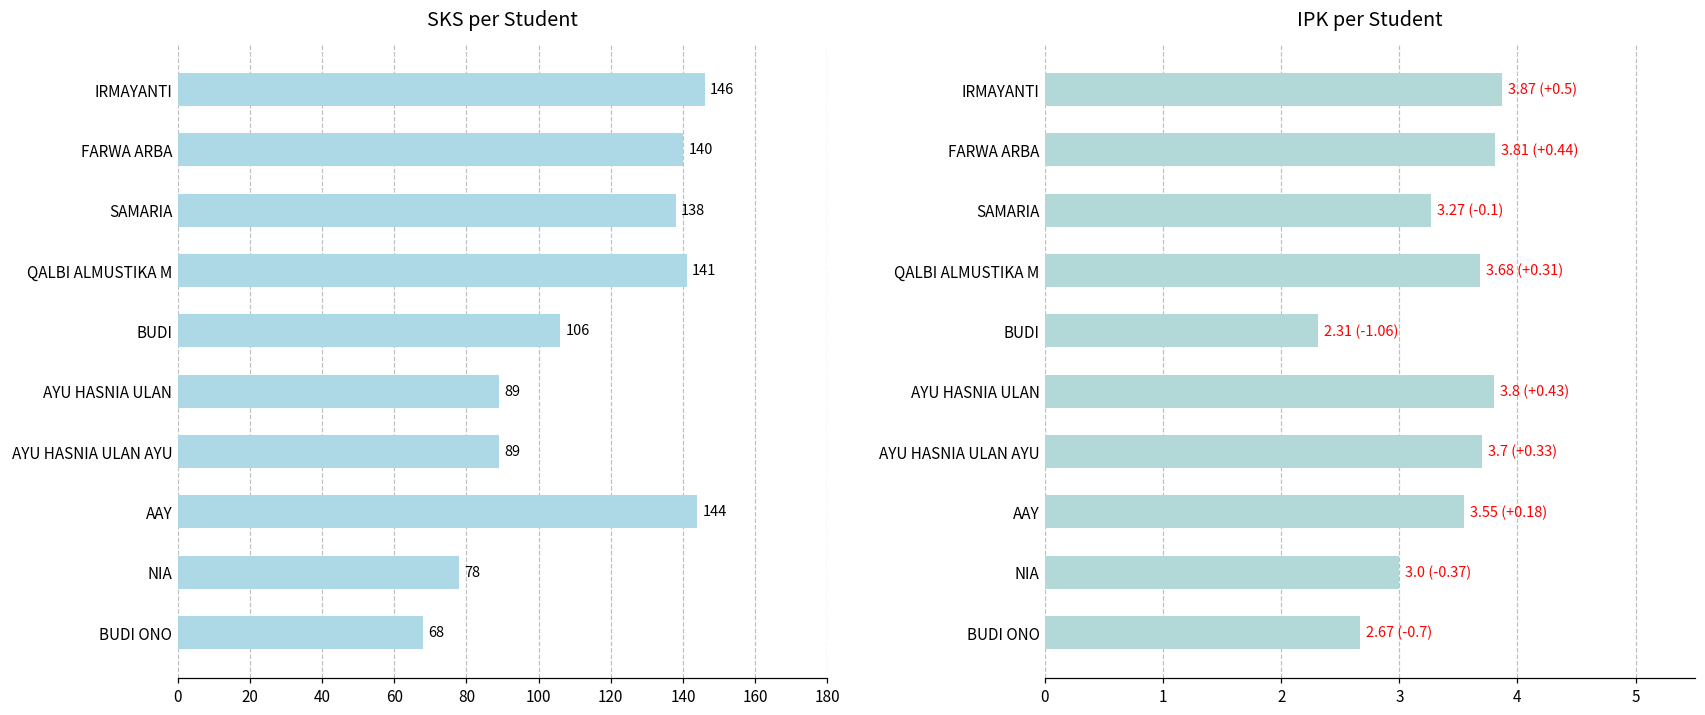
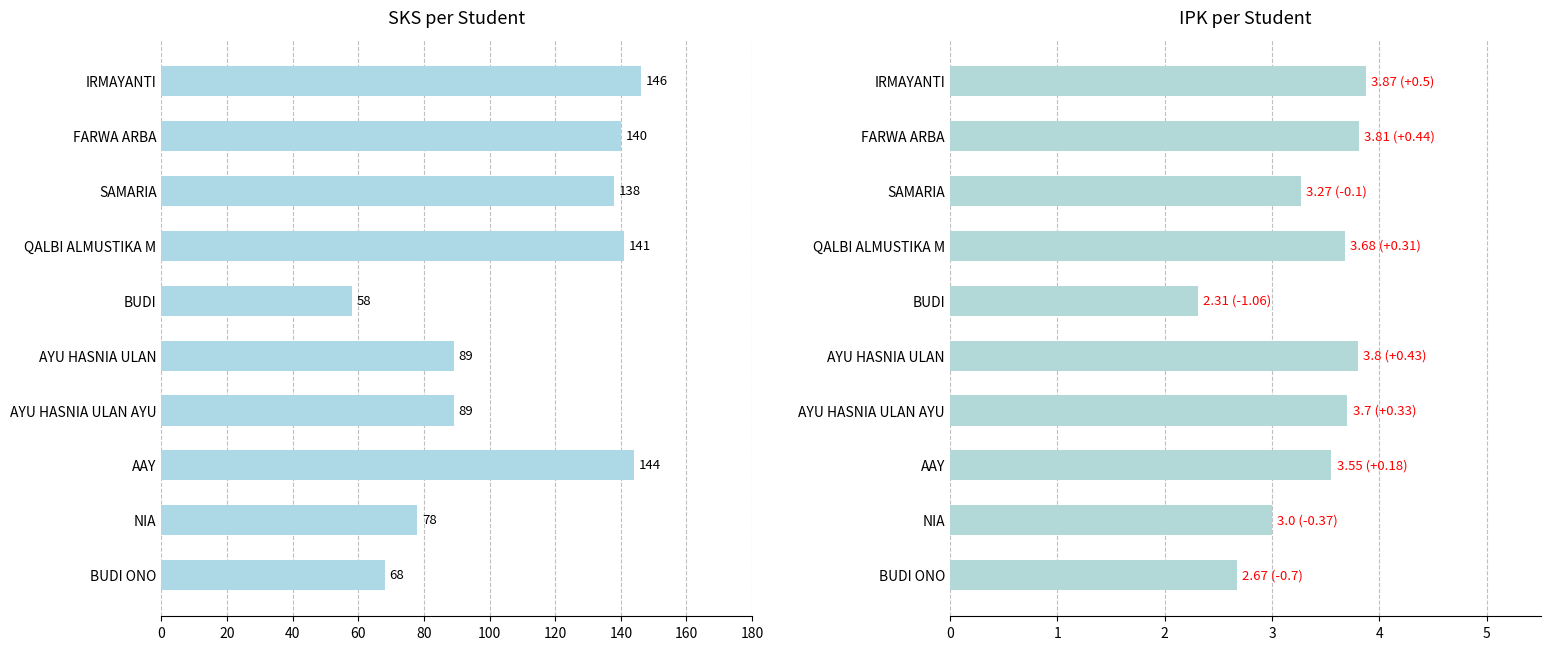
SKS per Student, BUDI: 106 -> 58
